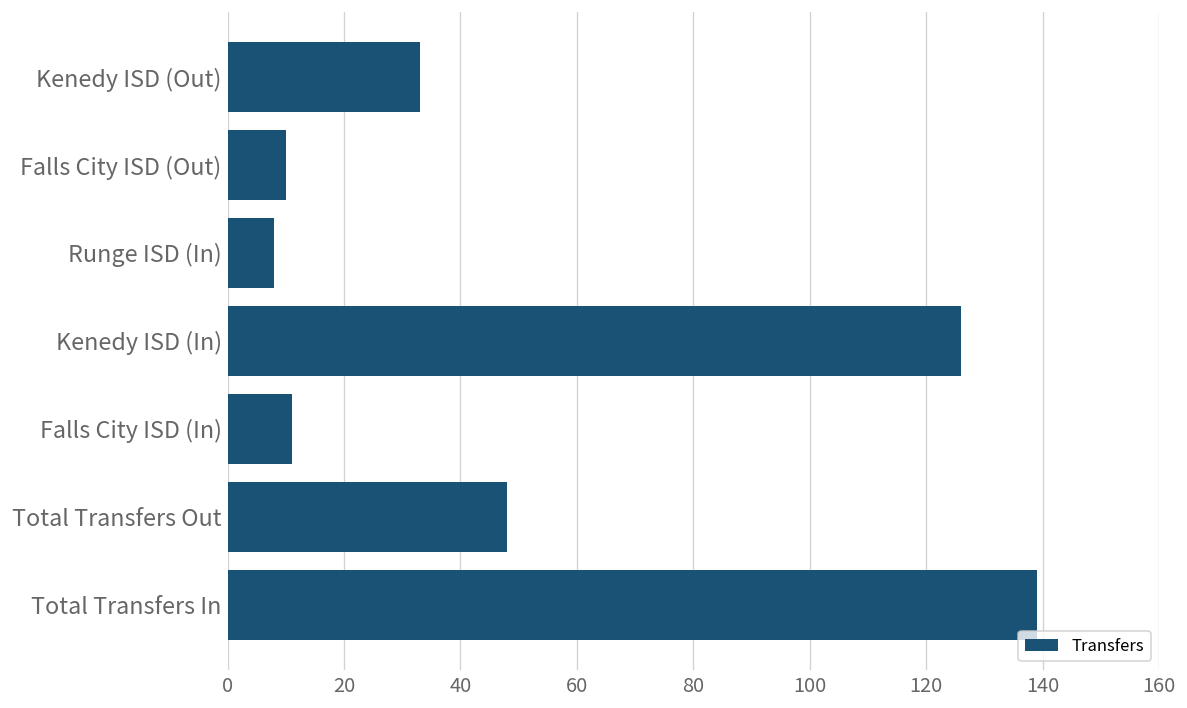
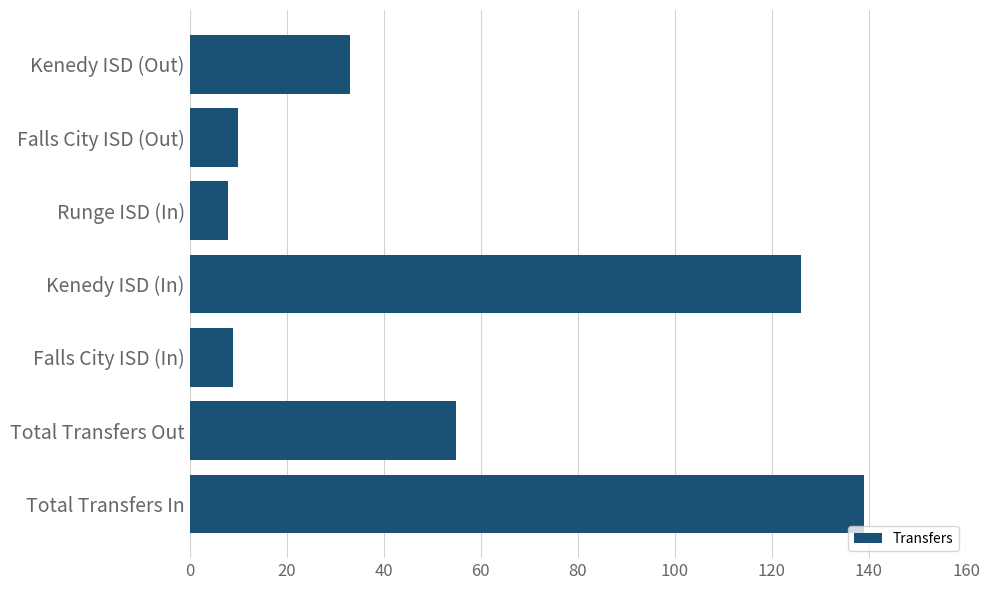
Falls City ISD (In): 11 -> 9
Total Transfers Out: 48 -> 55
